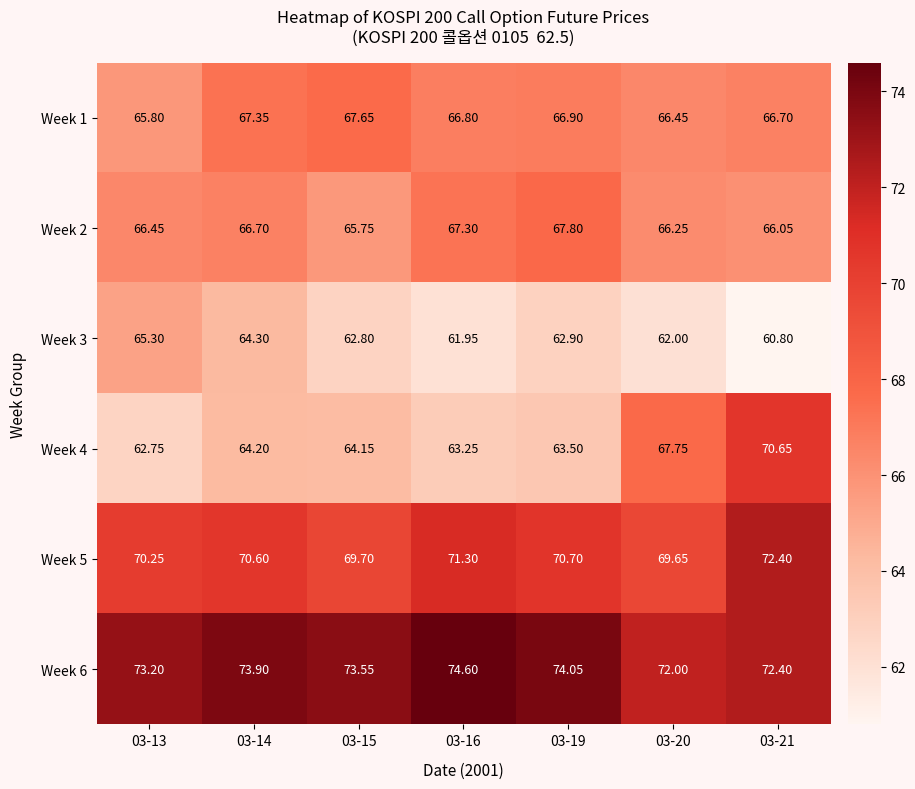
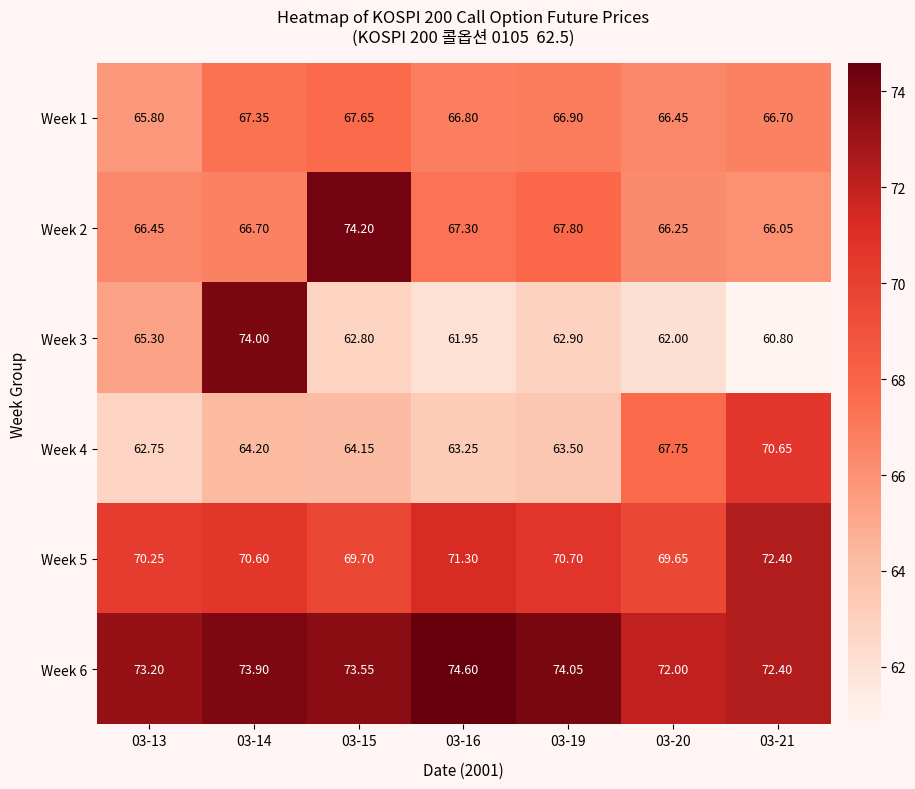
Week 2, 03-15: 65.75 -> 74.20
Week 3, 03-14: 64.30 -> 74.00
